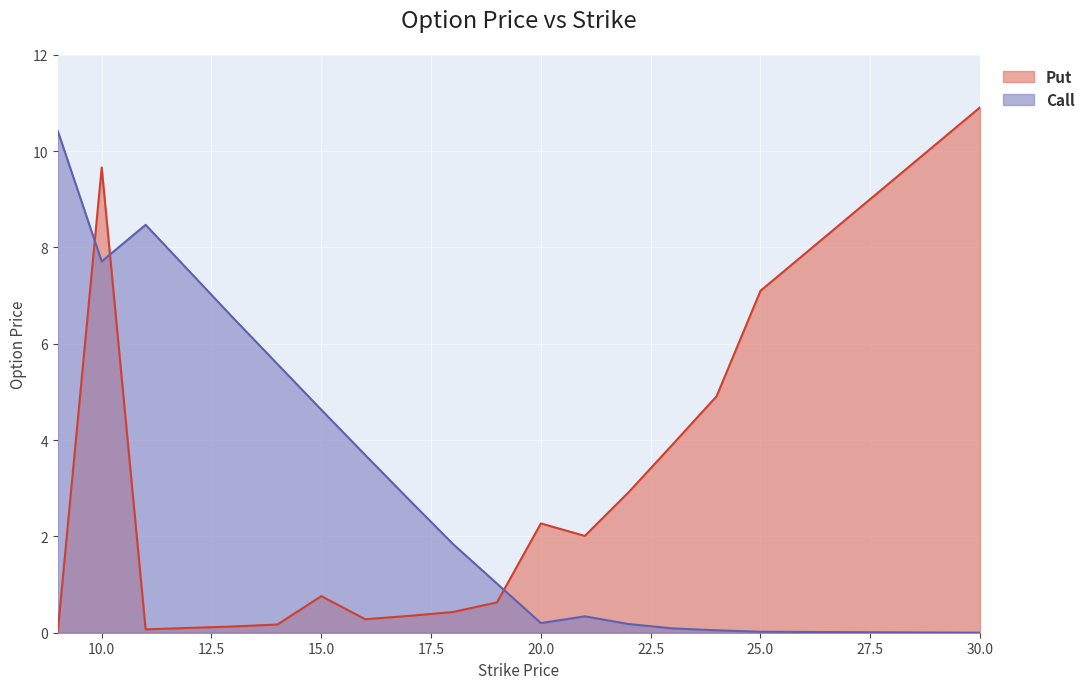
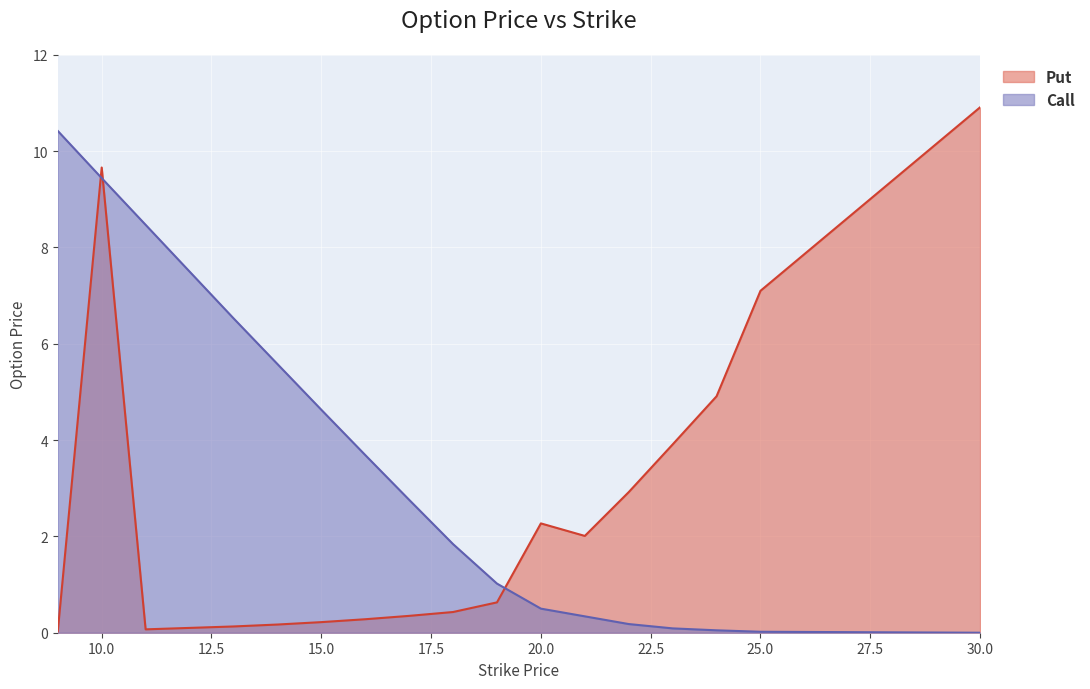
Call, 10.0: 7.7 -> 9.4
Put, 15.0: 0.8 -> 0.2
Call, 20.0: 0.2 -> 0.5
